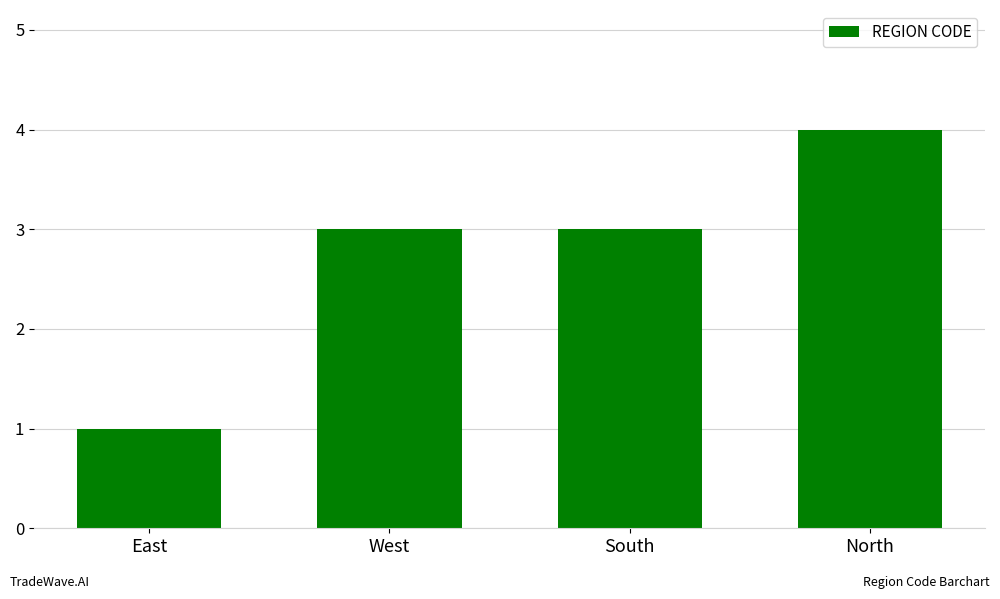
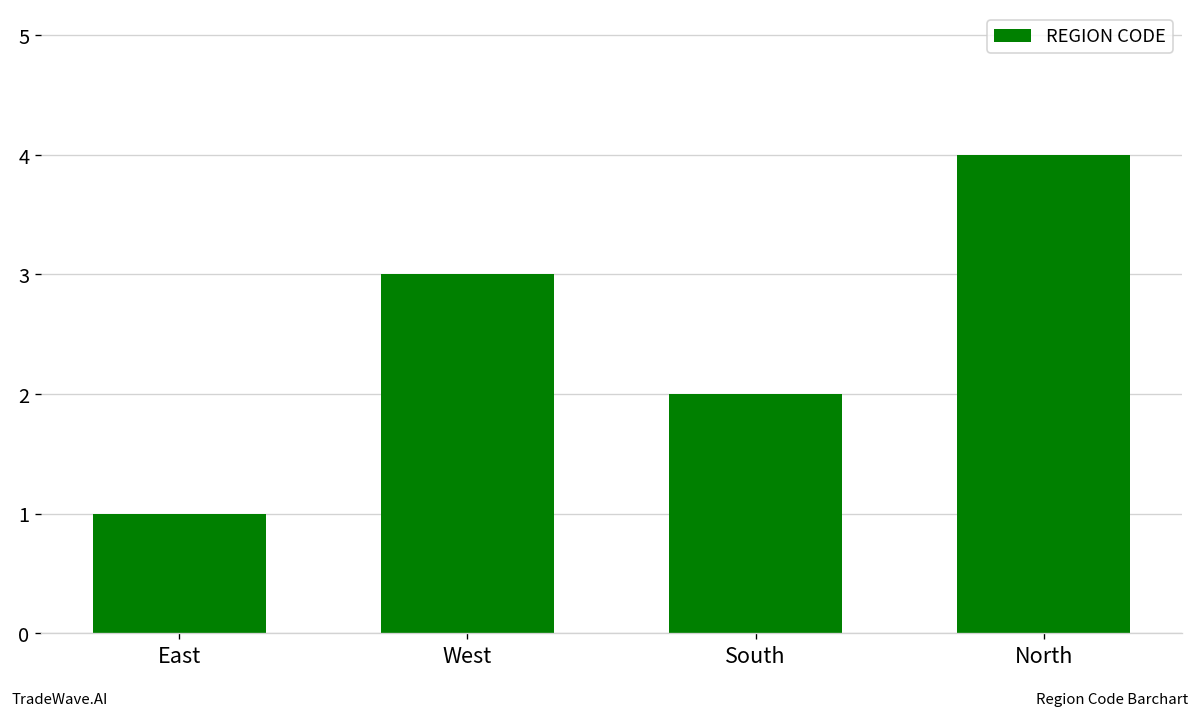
South: 3 -> 2
